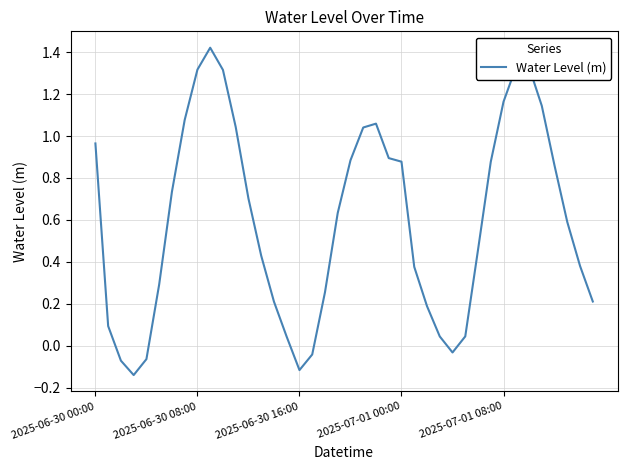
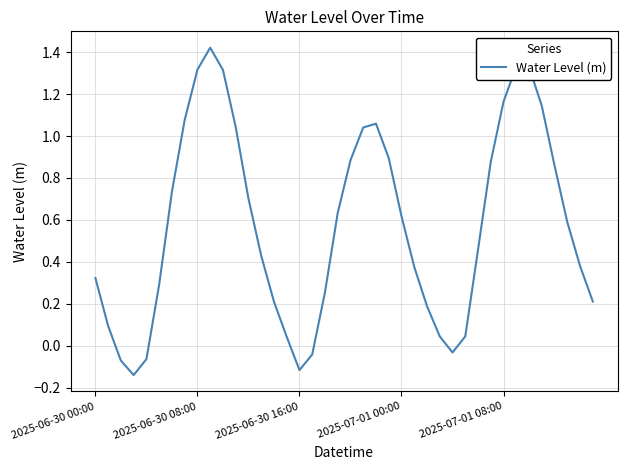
2025-06-30 00:00: 0.96 -> 0.32
2025-07-01 00:00: 0.88 -> 0.62
